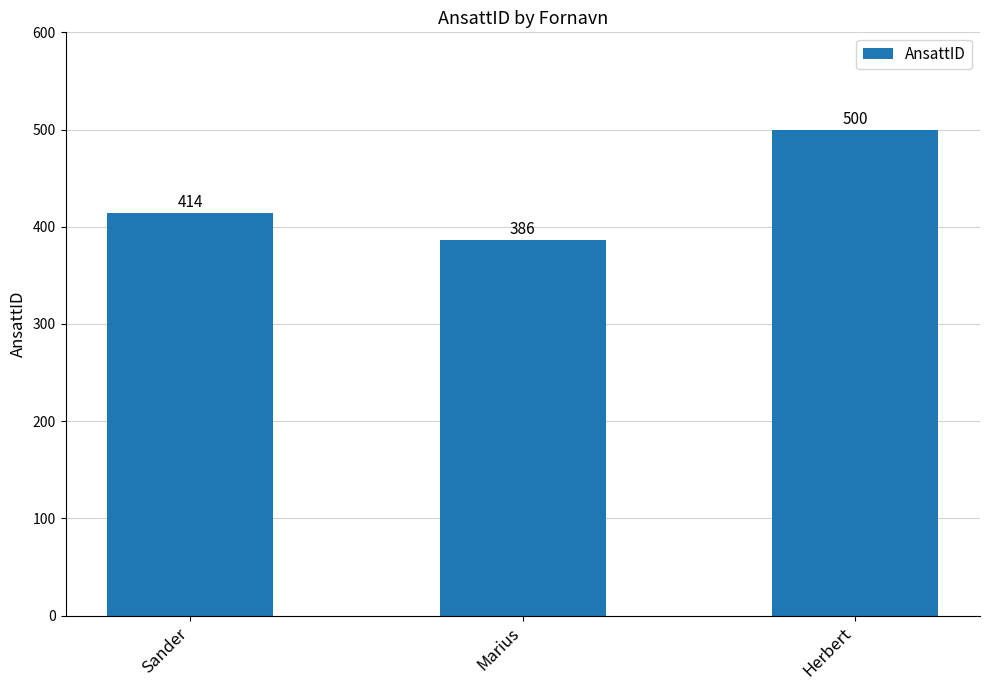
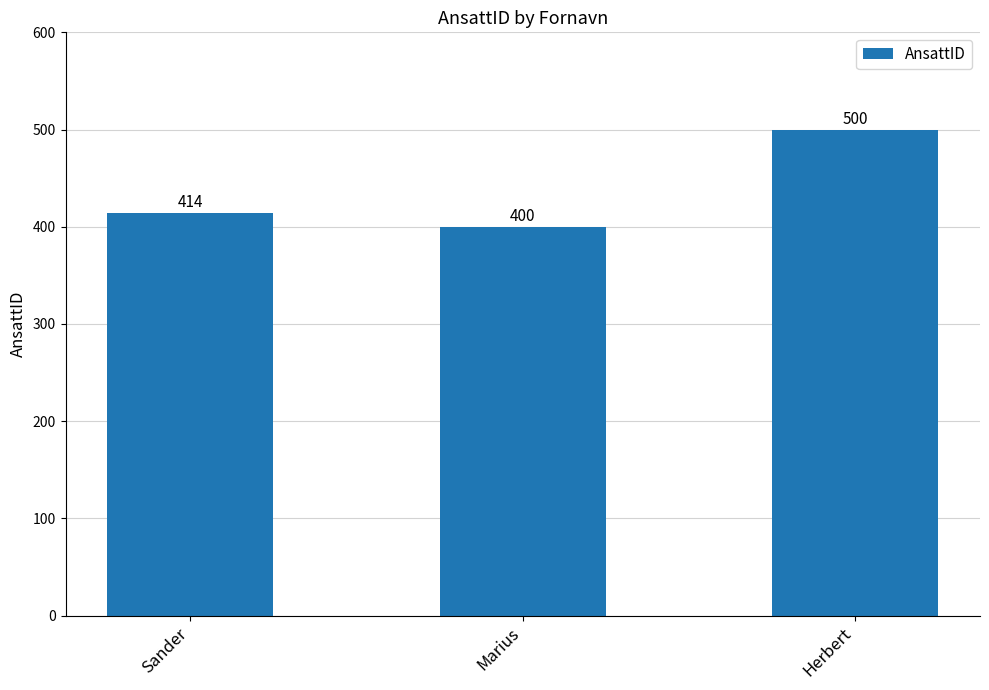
Marius: 386 -> 400
